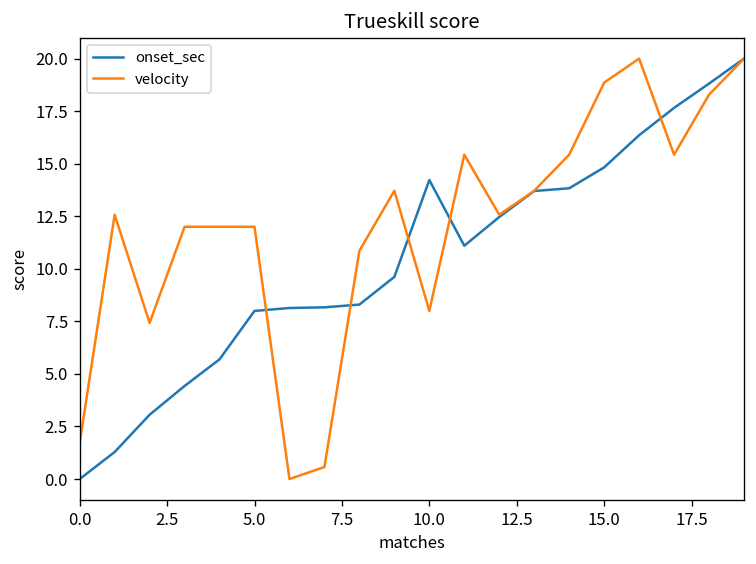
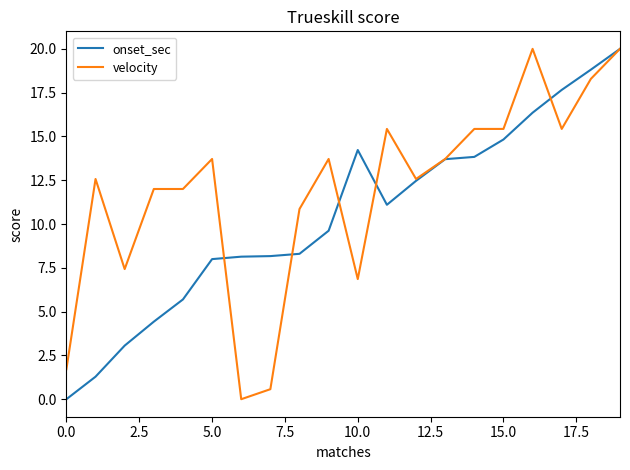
velocity, 5.0: 12.0 -> 13.7
velocity, 10.0: 8.0 -> 6.9
velocity, 15.0: 18.9 -> 15.4
